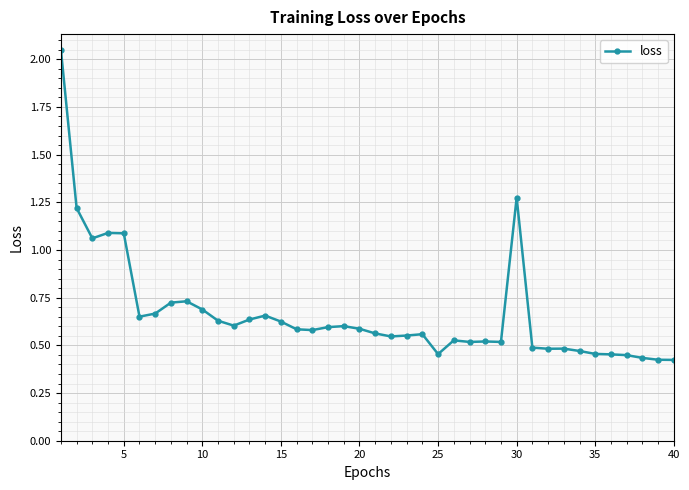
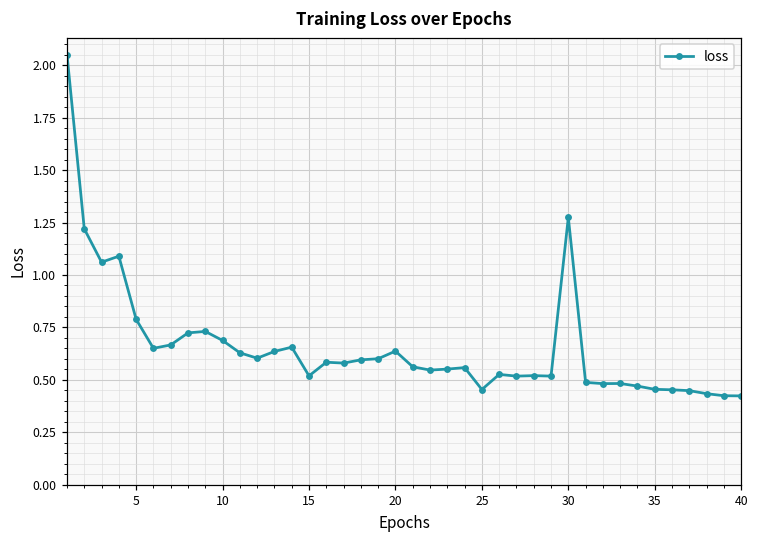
5: 1.09 -> 0.79
15: 0.62 -> 0.52
20: 0.59 -> 0.64
